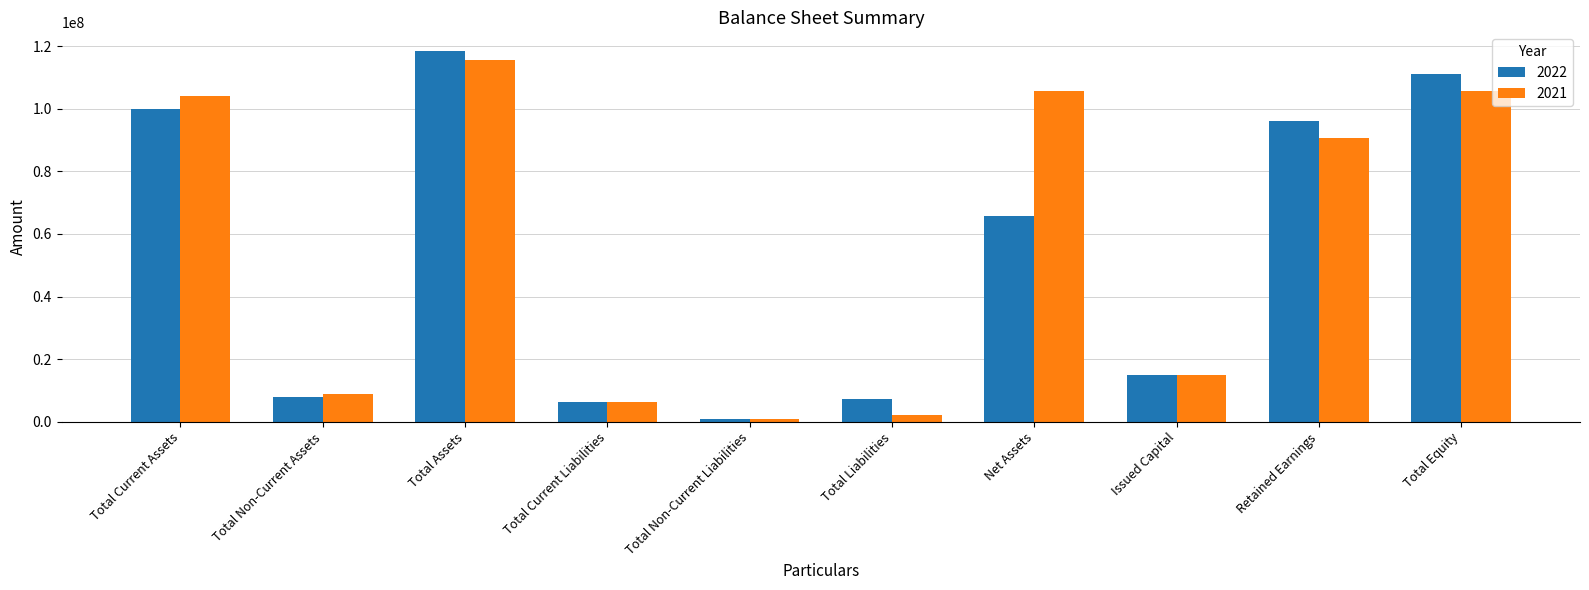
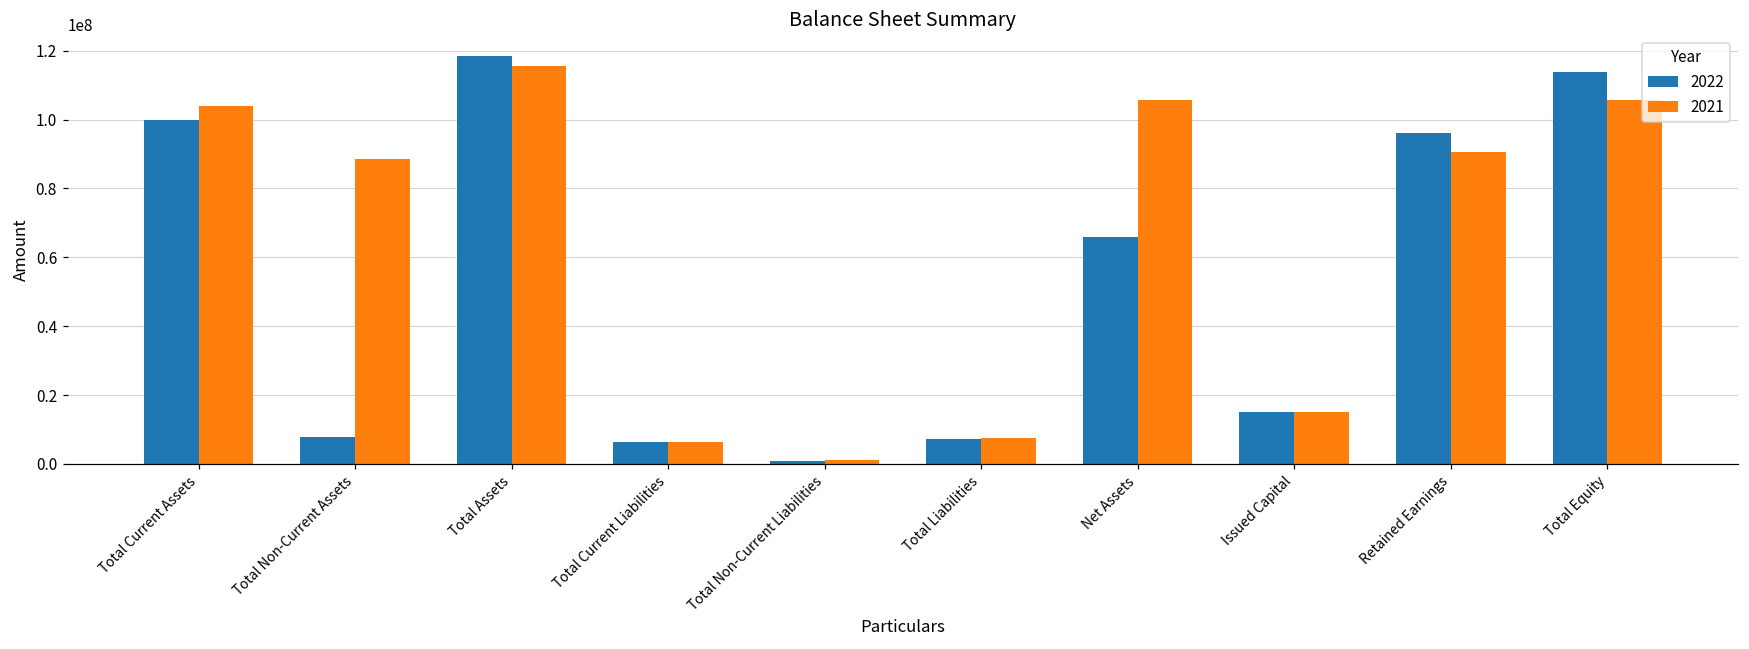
2021, Total Non-Current Assets: 9000000 -> 88000000
2021, Total Liabilities: 2000000 -> 7000000
2022, Total Equity: 111000000 -> 114000000
